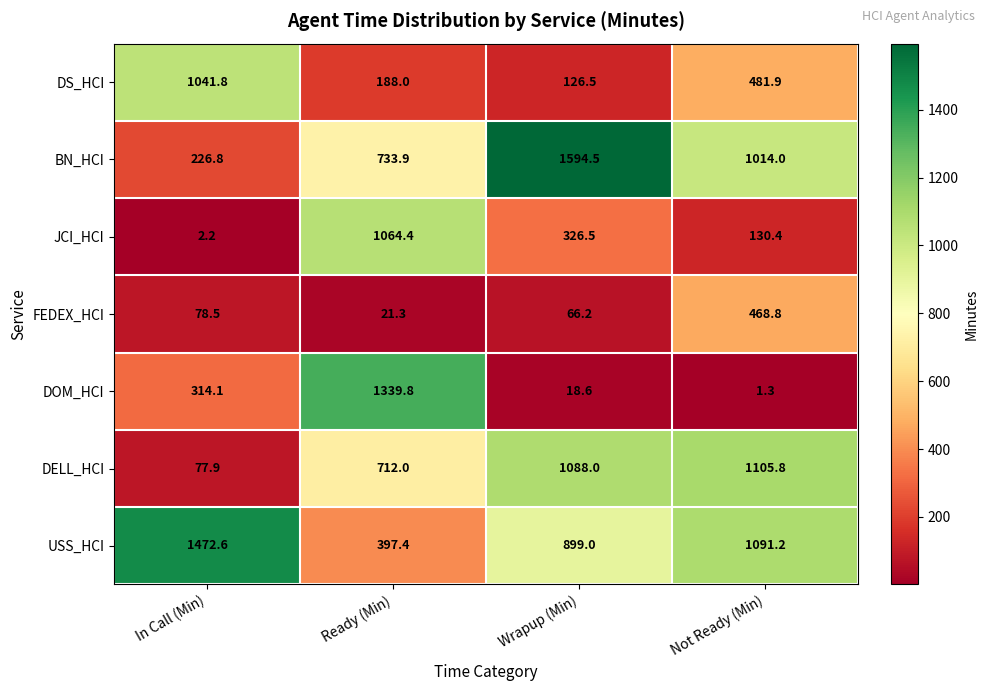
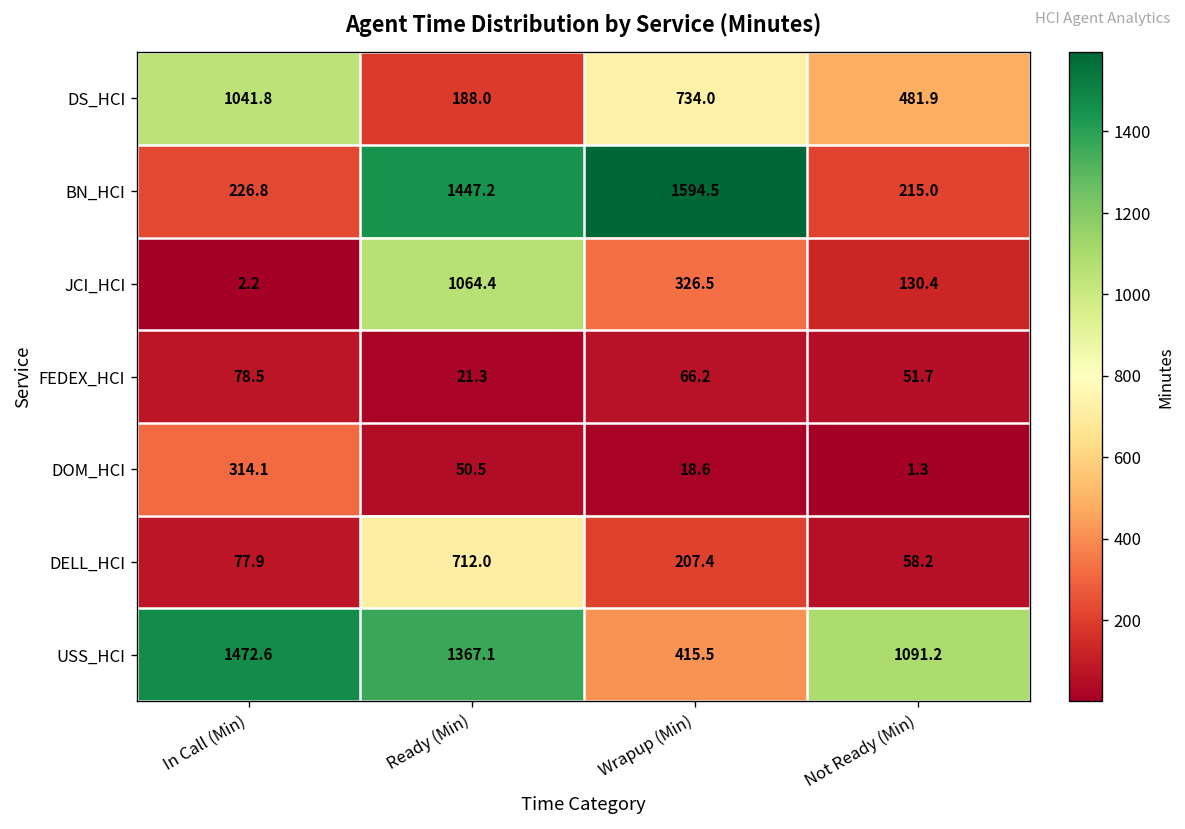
DS_HCI, Wrapup (Min): 126.5 -> 734.0
BN_HCI, Ready (Min): 733.9 -> 1447.2
BN_HCI, Not Ready (Min): 1014.0 -> 215.0
FEDEX_HCI, Not Ready (Min): 468.8 -> 51.7
DOM_HCI, Ready (Min): 1339.8 -> 50.5
DELL_HCI, Wrapup (Min): 1088.0 -> 207.4
DELL_HCI, Not Ready (Min): 1105.8 -> 58.2
USS_HCI, Ready (Min): 397.4 -> 1367.1
USS_HCI, Wrapup (Min): 899.0 -> 415.5
